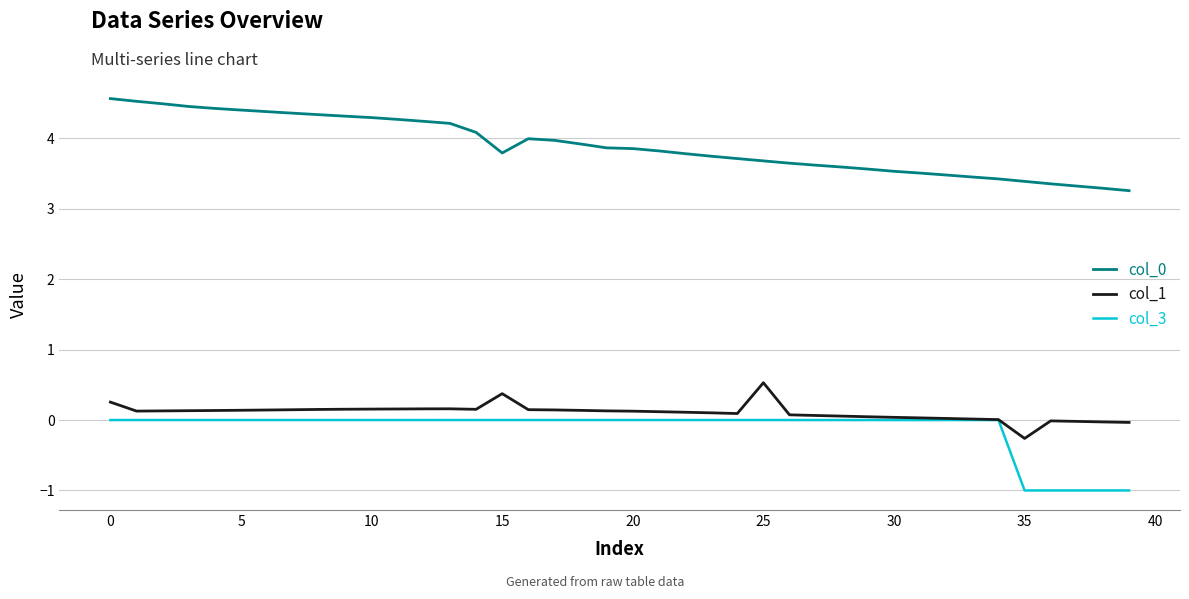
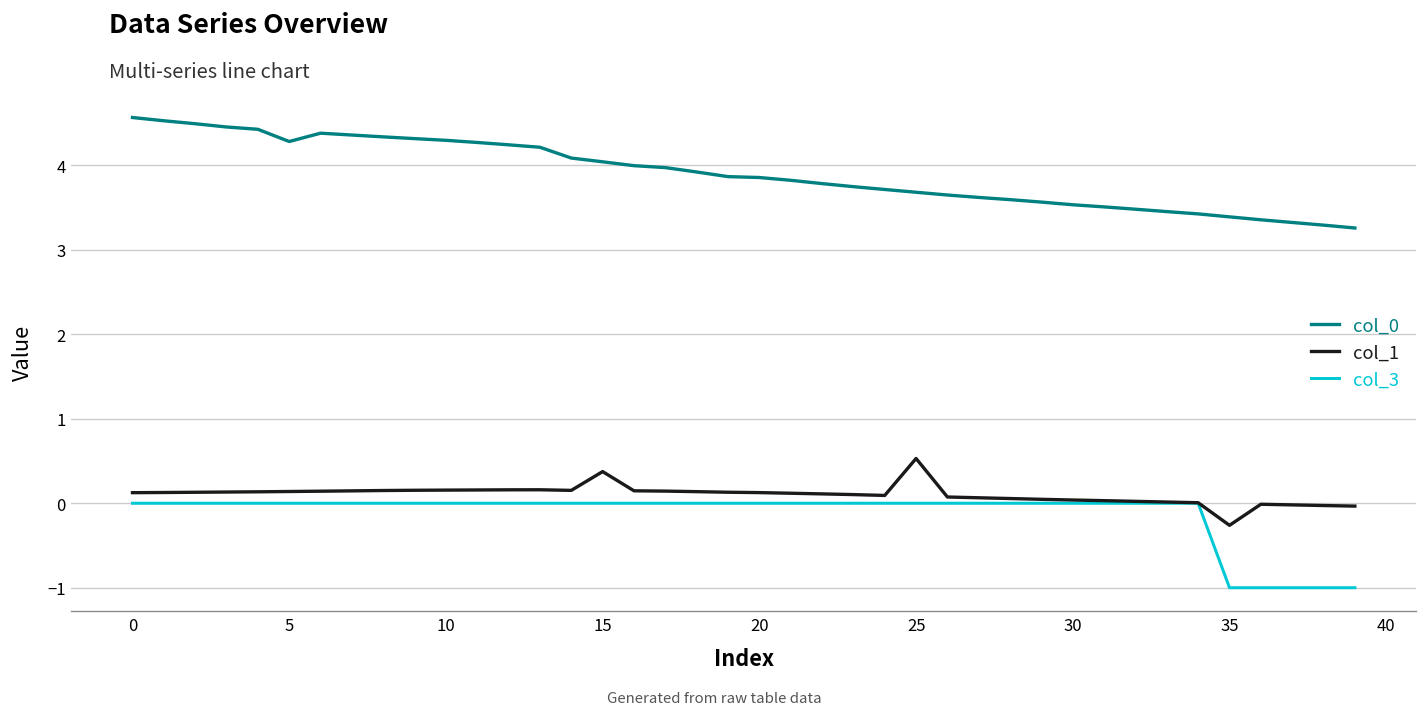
col_1, 0: 0.3 -> 0.1
col_0, 5: 4.4 -> 4.3
col_0, 15: 3.8 -> 4.0
